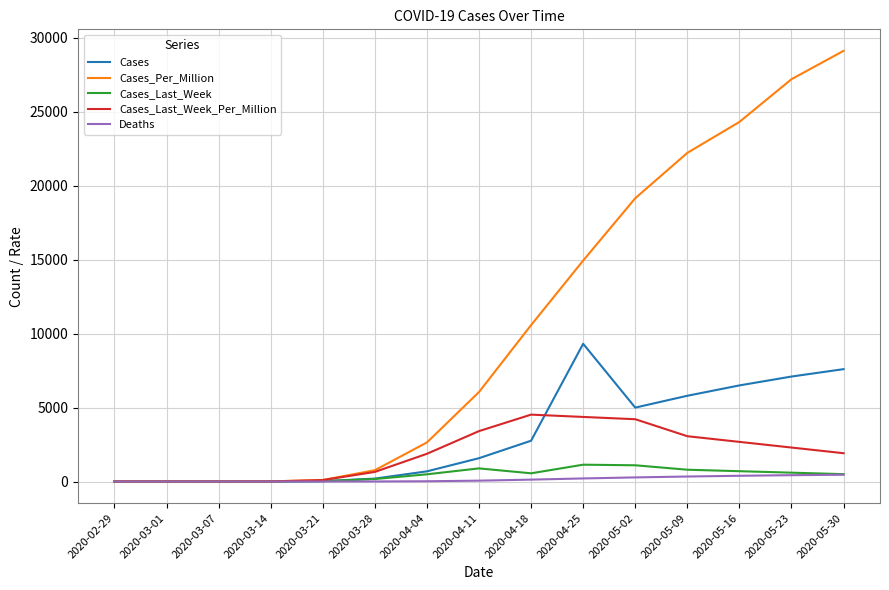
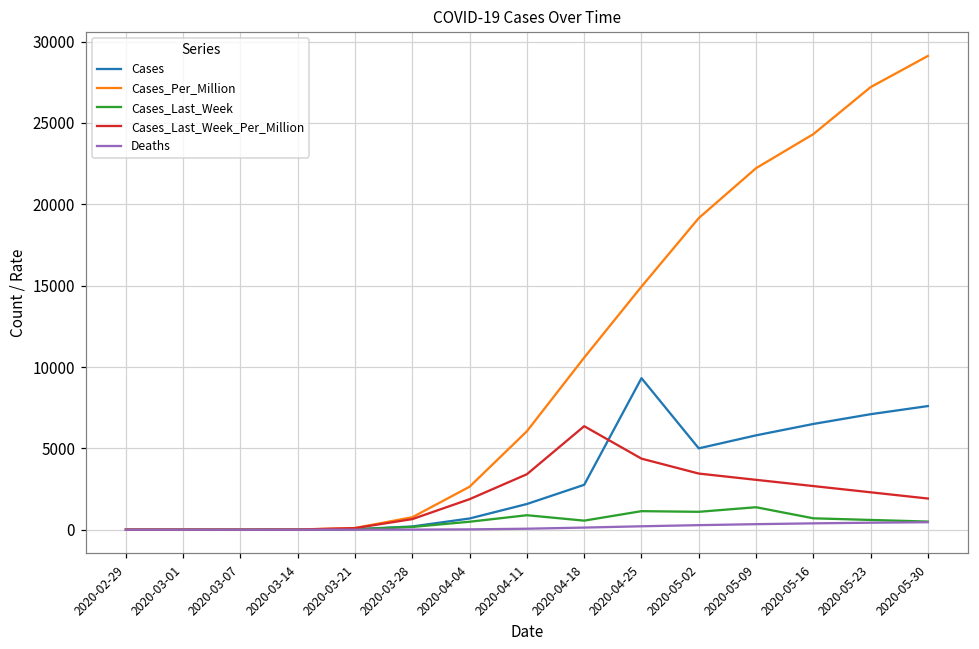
Cases_Last_Week_Per_Million, 2020-04-18: 4500 -> 6400
Cases_Last_Week_Per_Million, 2020-05-02: 4200 -> 3500
Cases_Last_Week, 2020-05-09: 800 -> 1400
